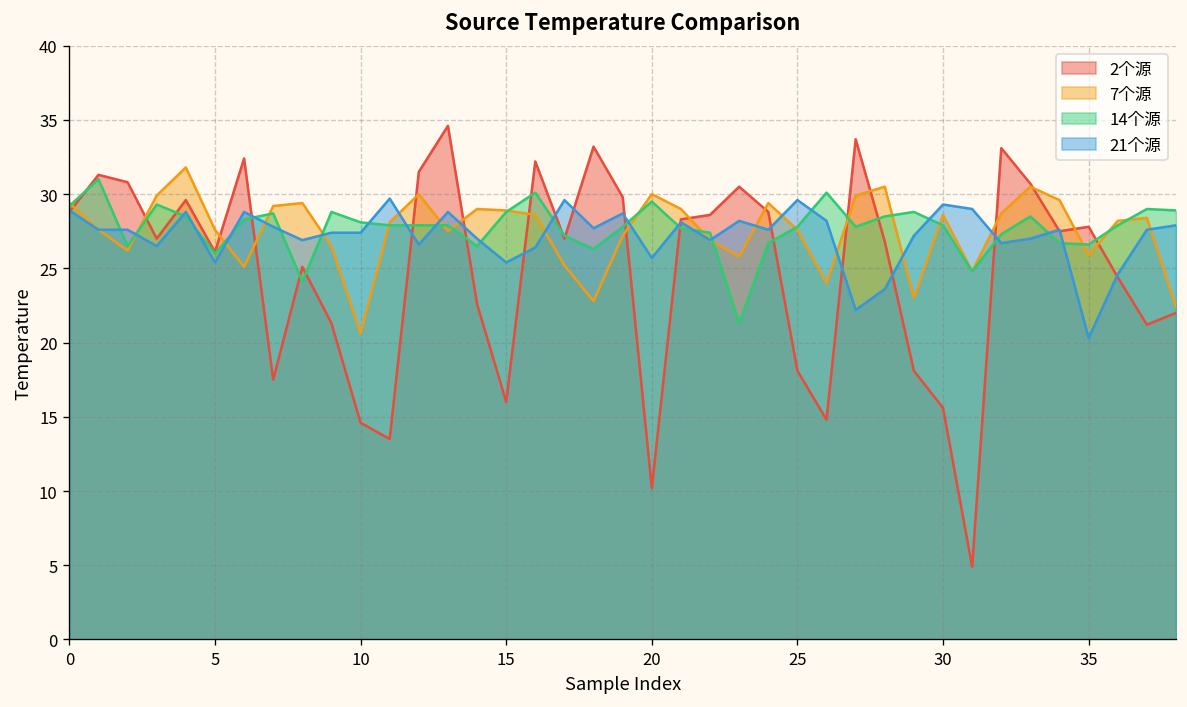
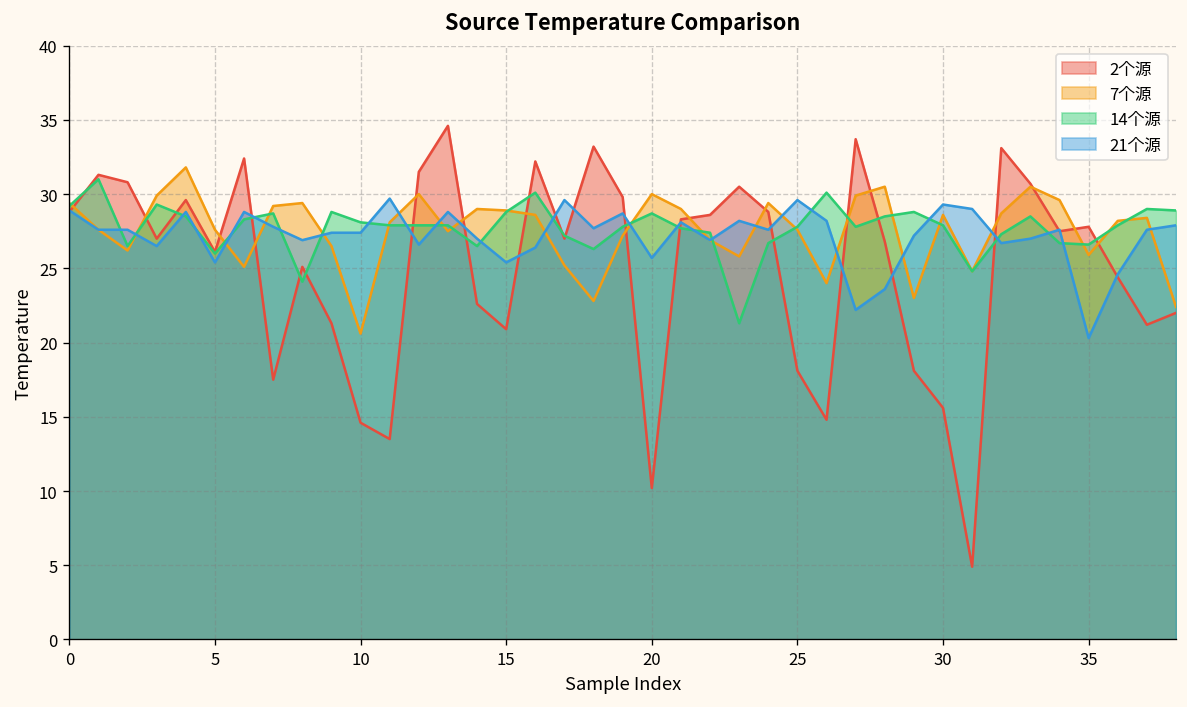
2个源, 15: 16.0 -> 20.9
14个源, 20: 29.5 -> 28.7
